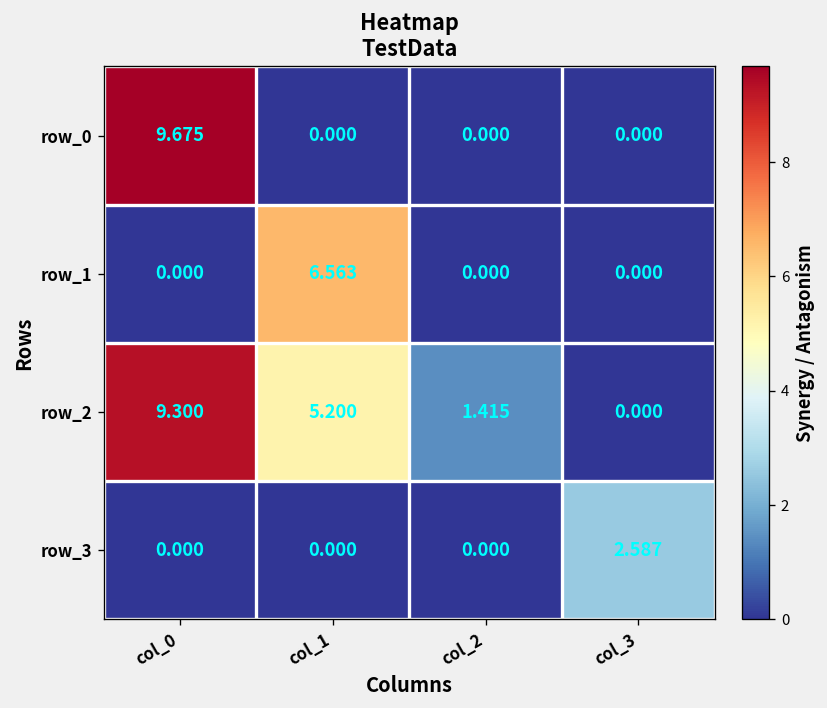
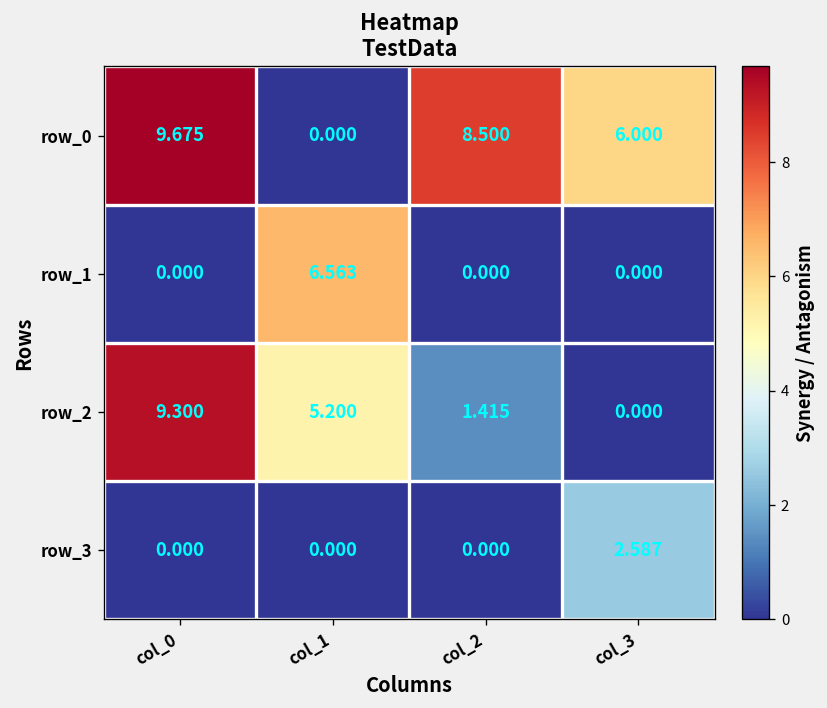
row_0, col_2: 0.000 -> 8.500
row_0, col_3: 0.000 -> 6.000
